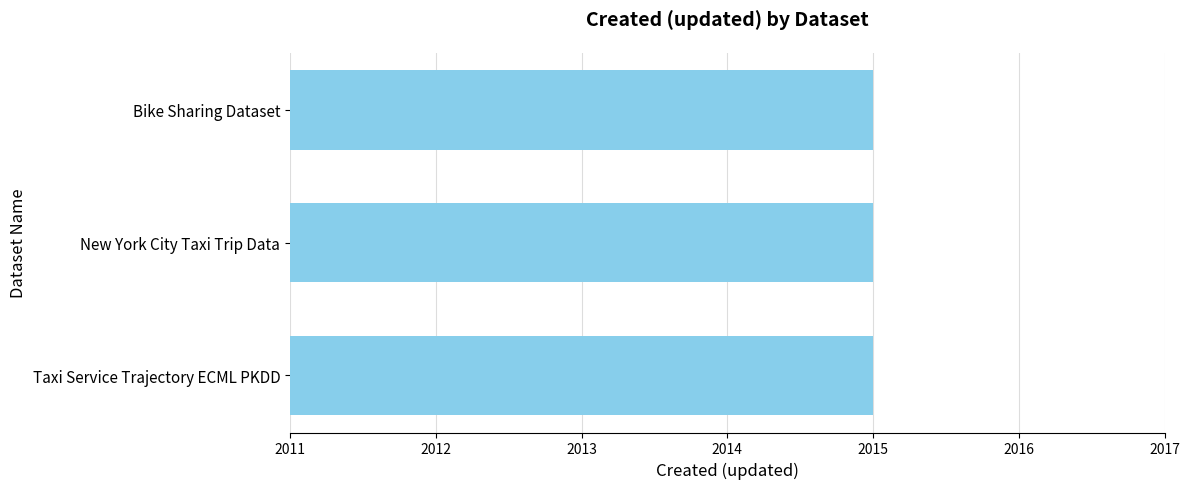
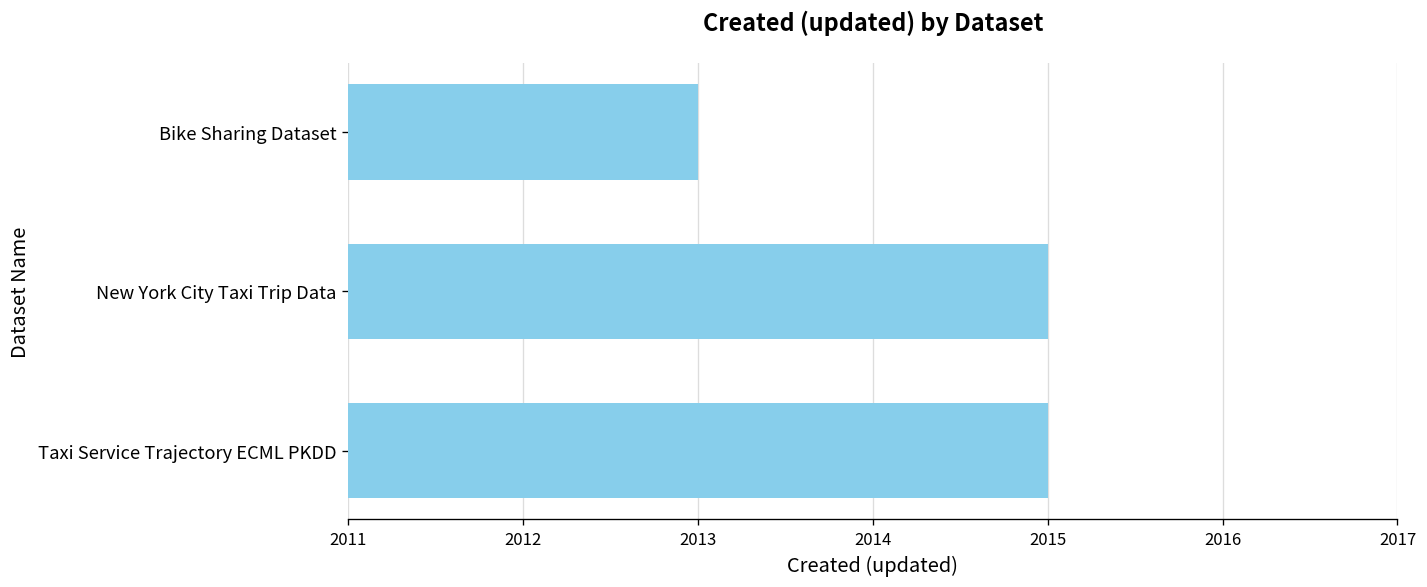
Bike Sharing Dataset: 2015 -> 2013
